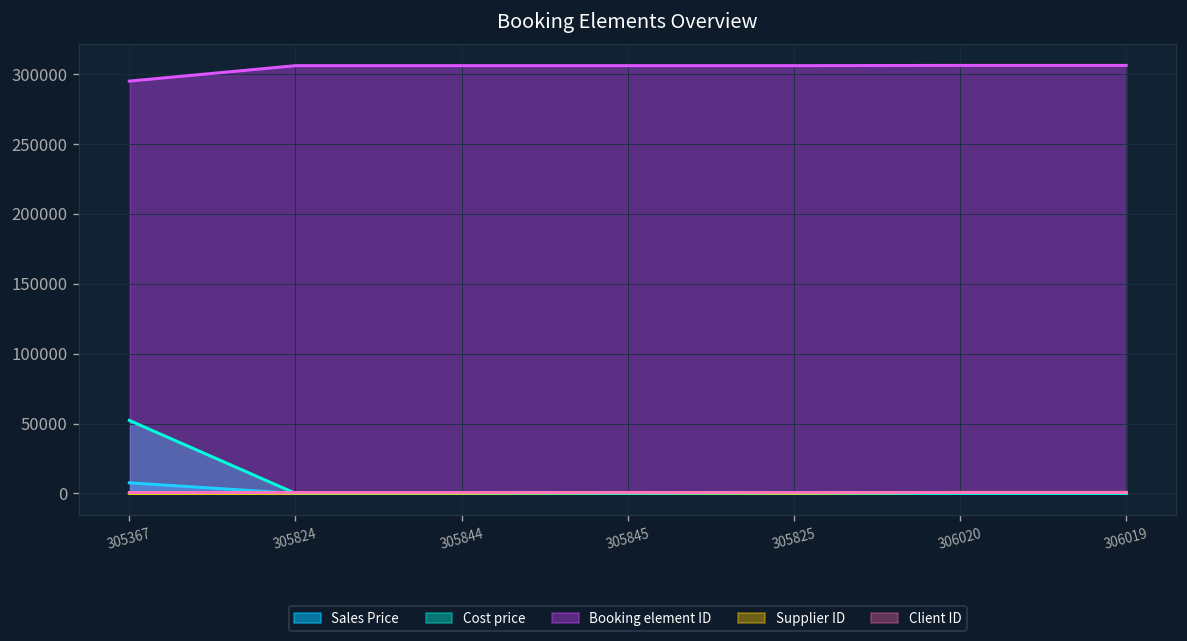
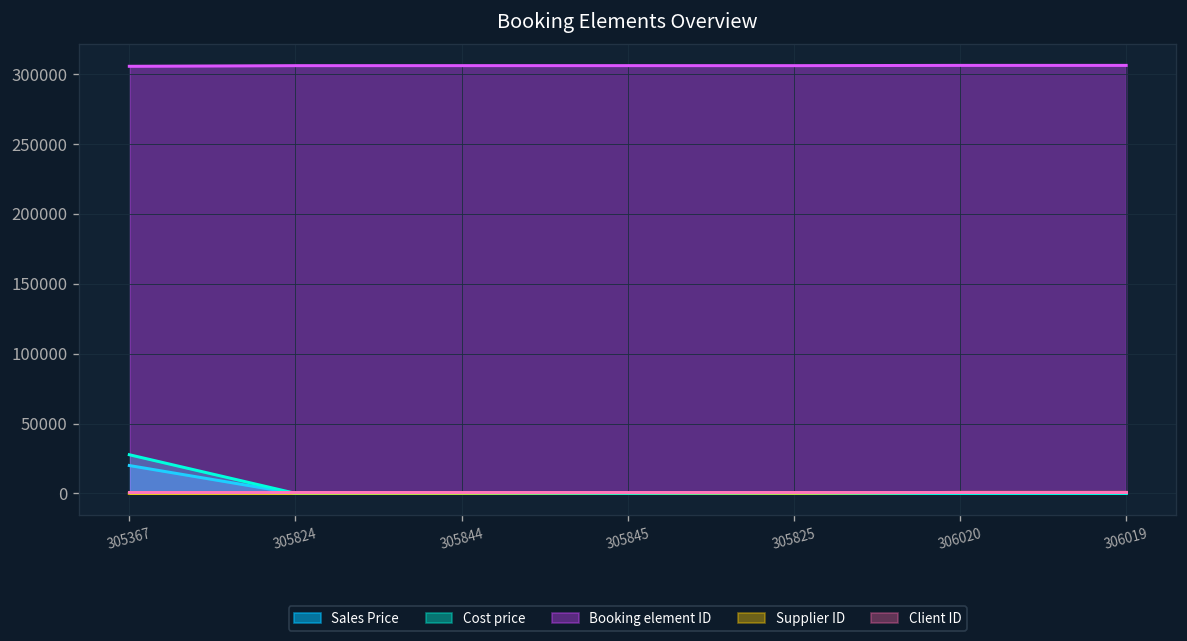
Sales Price, 305367: 8000 -> 20000
Cost price, 305367: 52000 -> 28000
Booking element ID, 305367: 295000 -> 305000
